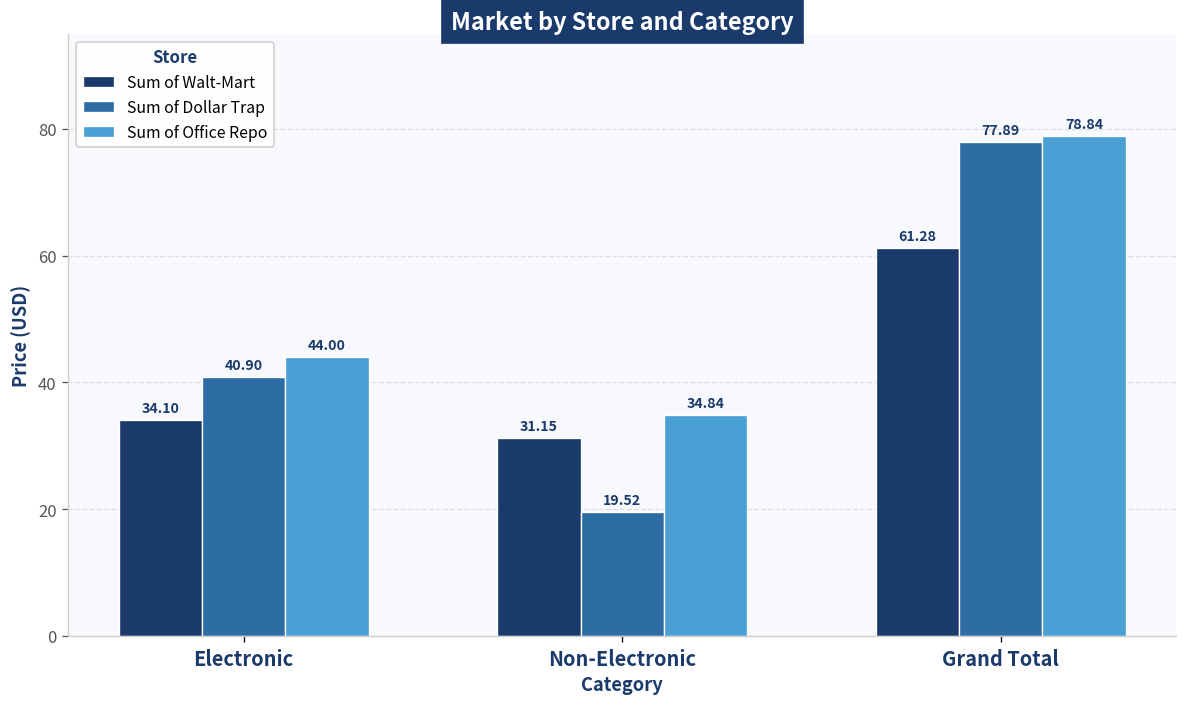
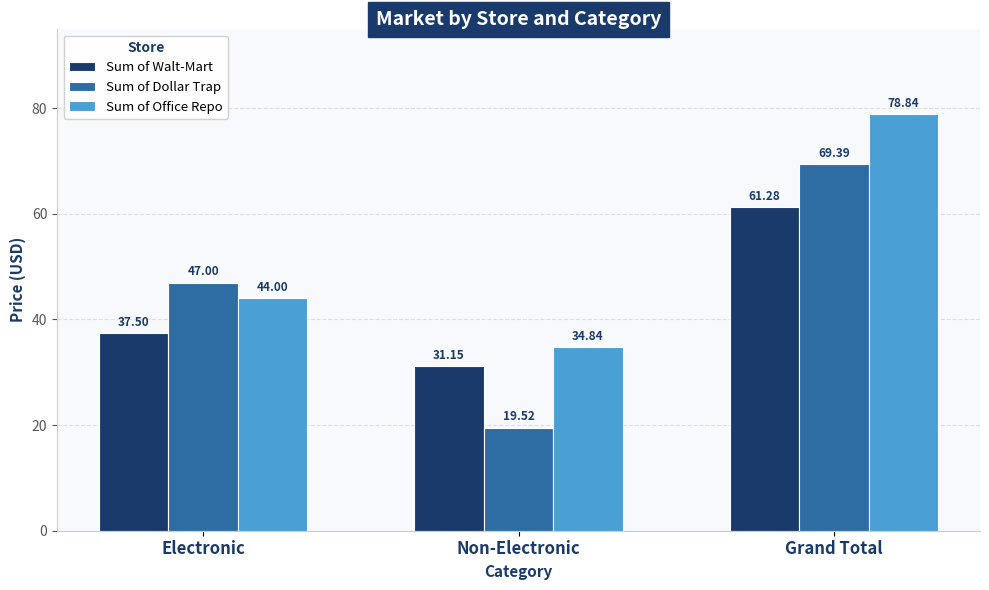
Sum of Walt-Mart, Electronic: 34.10 -> 37.50
Sum of Dollar Trap, Electronic: 40.90 -> 47.00
Sum of Dollar Trap, Grand Total: 77.89 -> 69.39
